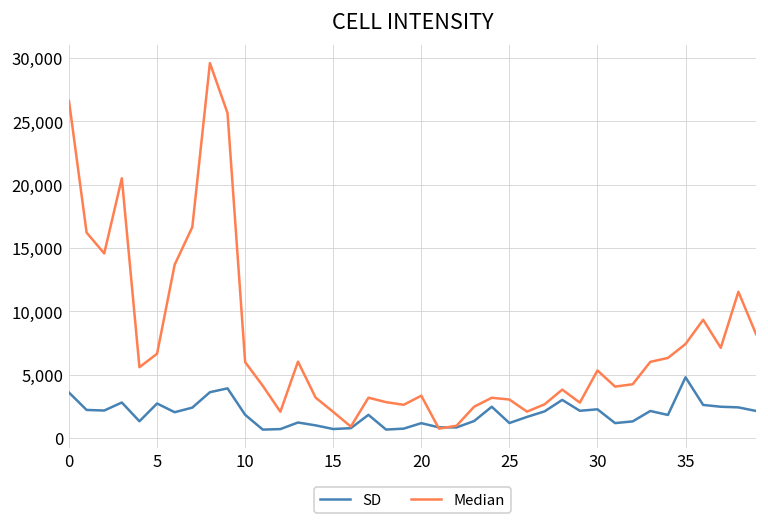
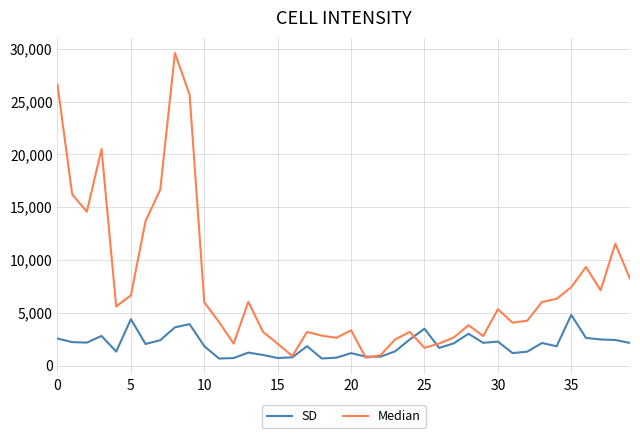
SD, 0: 3,600 -> 2,600
SD, 5: 2,700 -> 4,400
SD, 25: 1,200 -> 3,500
Median, 25: 3,000 -> 1,700
